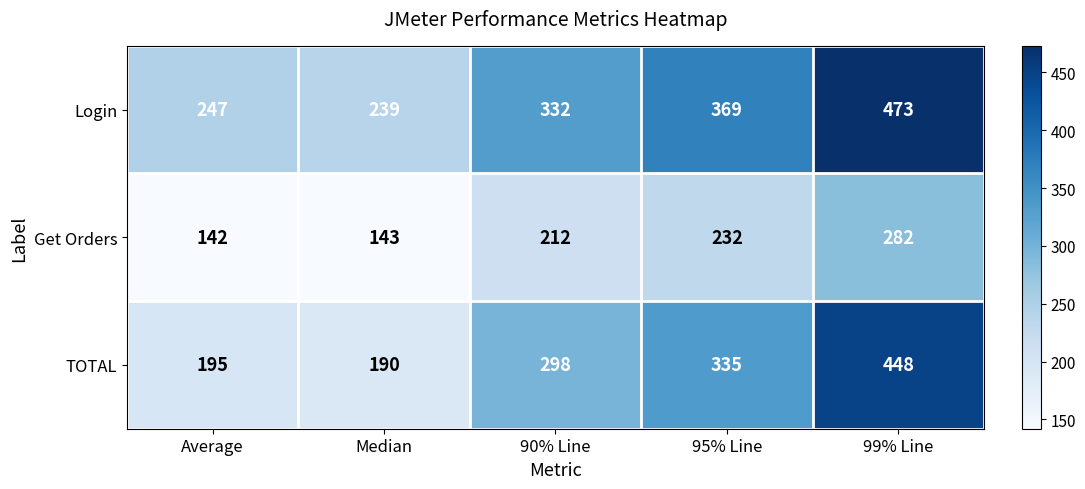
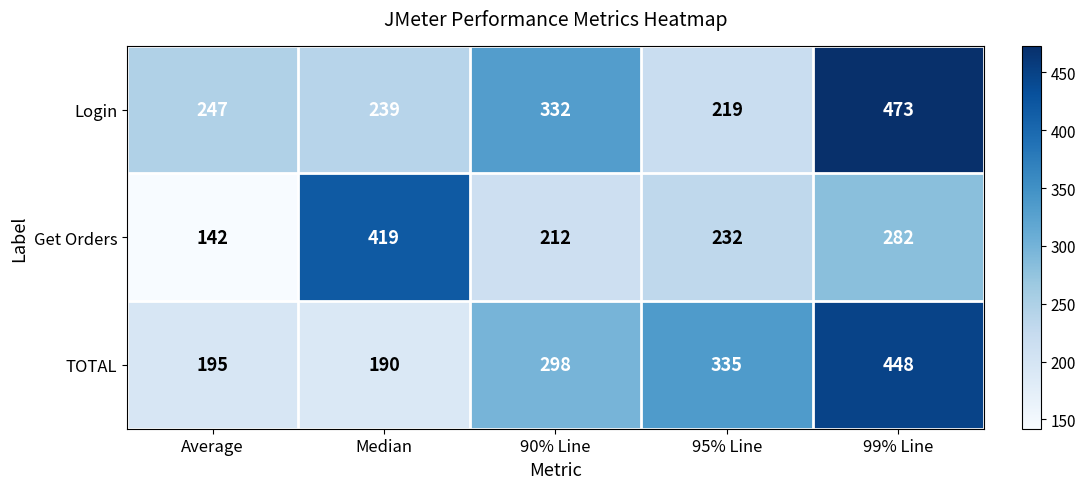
Login, 95% Line: 369 -> 219
Get Orders, Median: 143 -> 419
